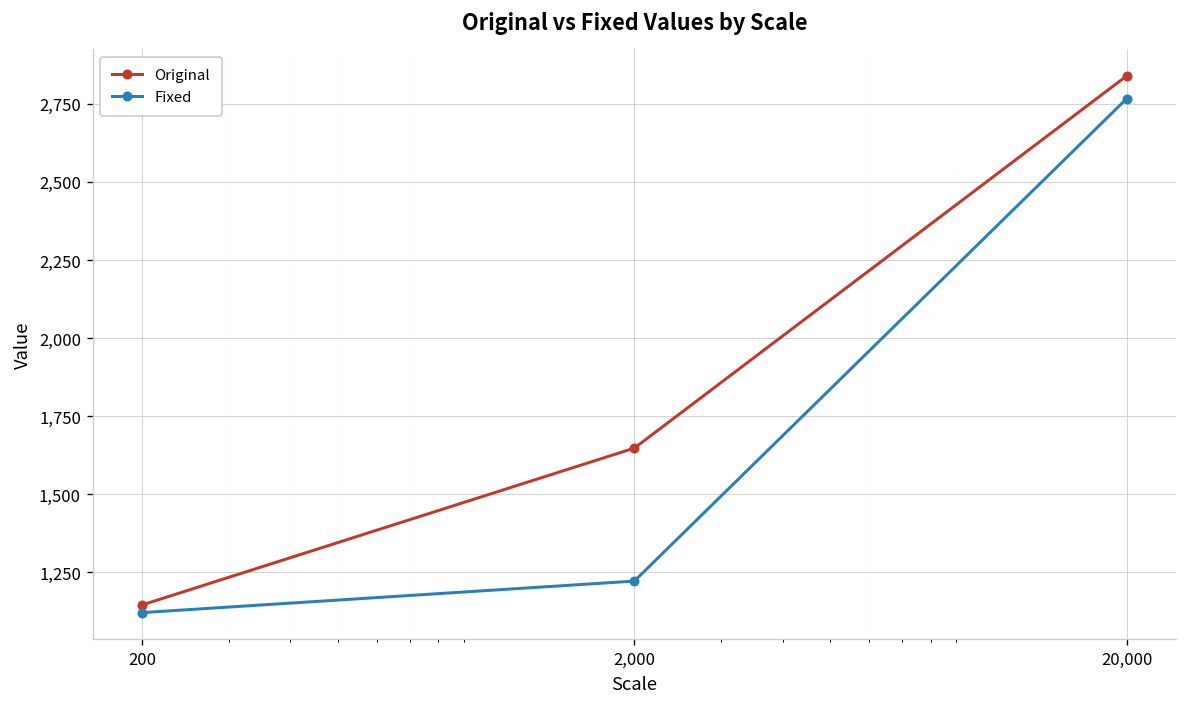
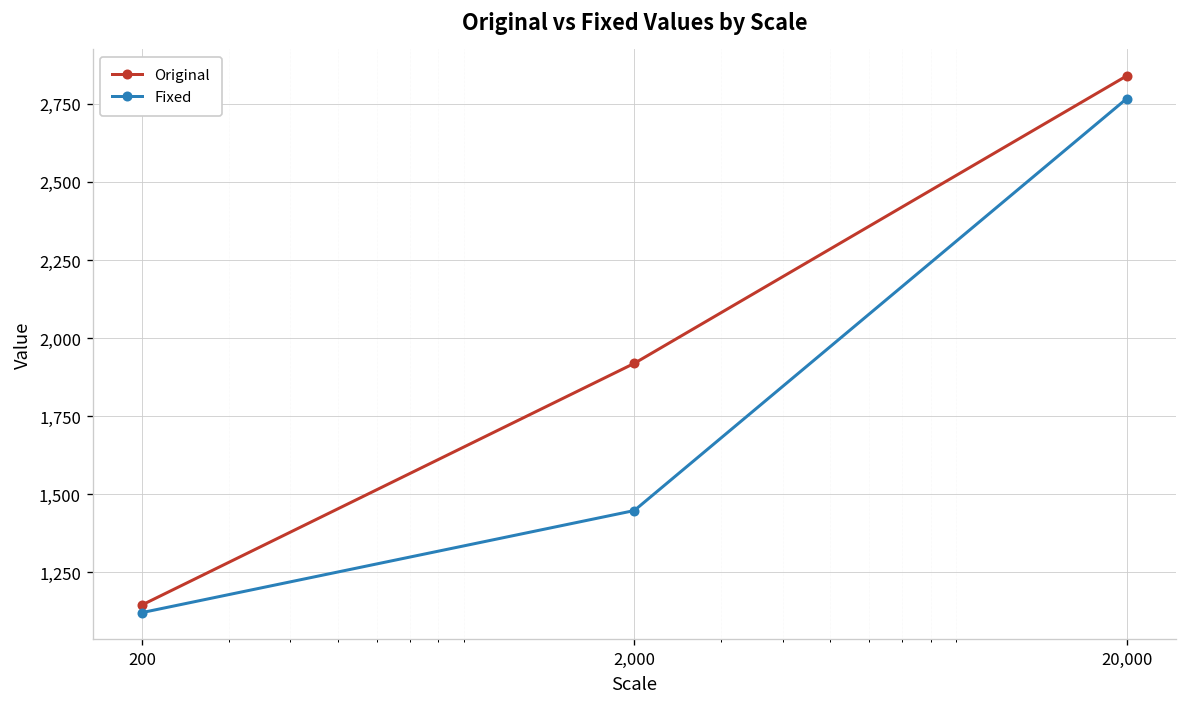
Original, 2,000: 1,650 -> 1,920
Fixed, 2,000: 1,220 -> 1,450
